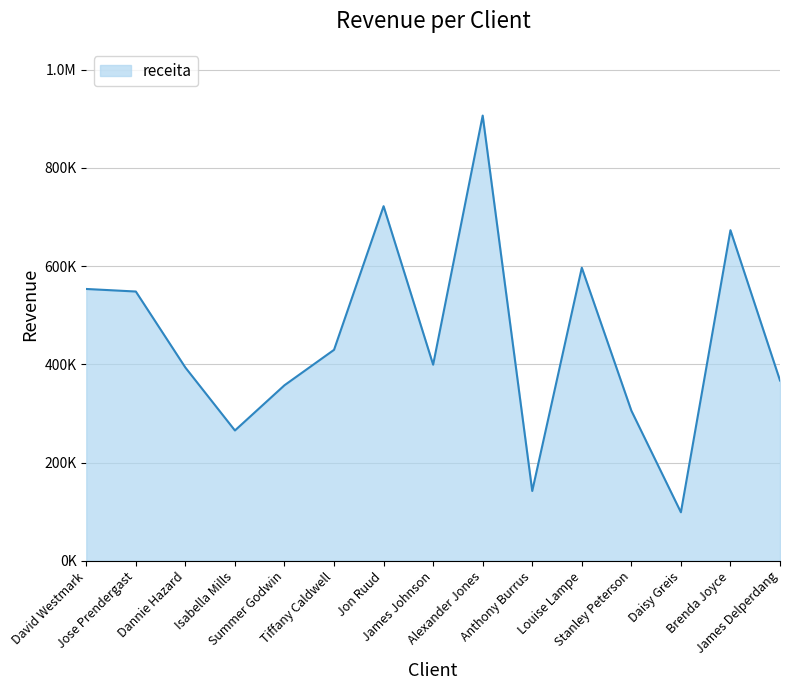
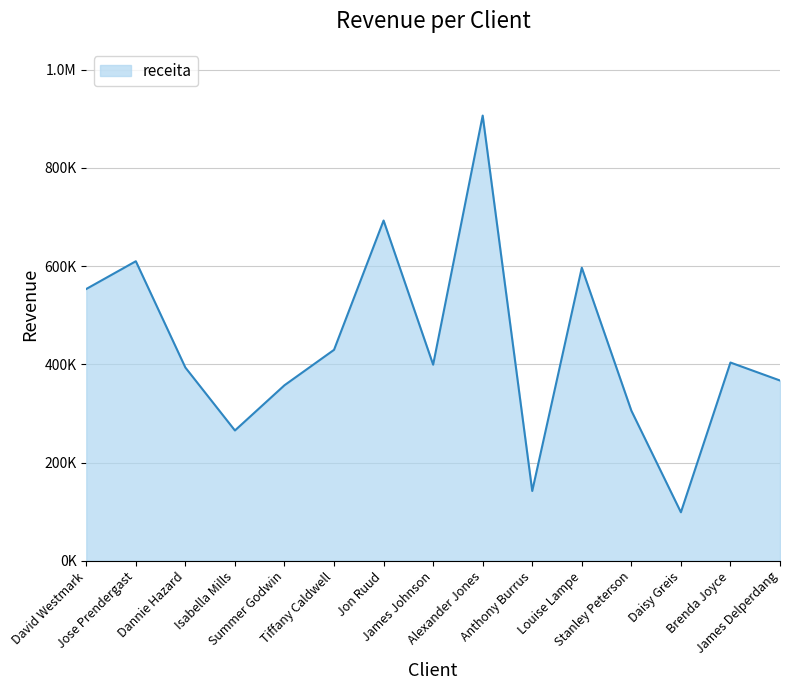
Jose Prendergast: 550000 -> 610000
Jon Ruud: 720000 -> 690000
Brenda Joyce: 670000 -> 400000
